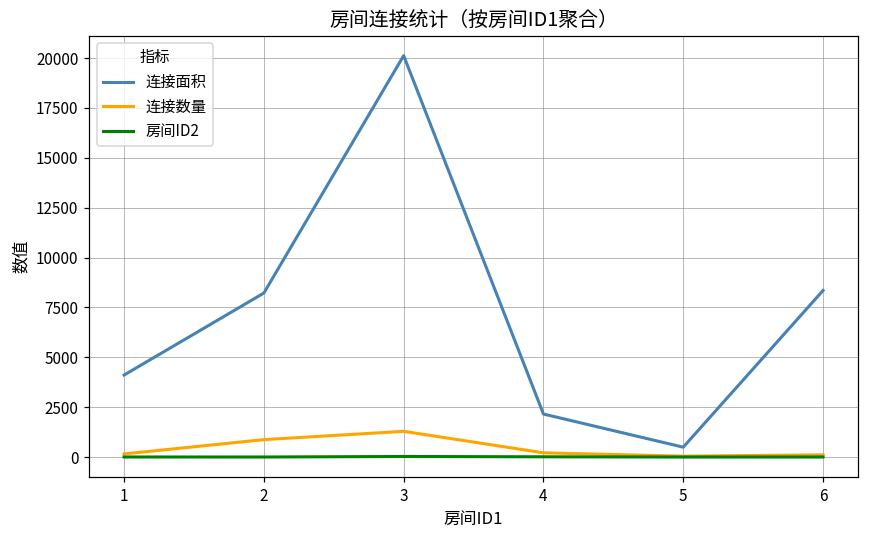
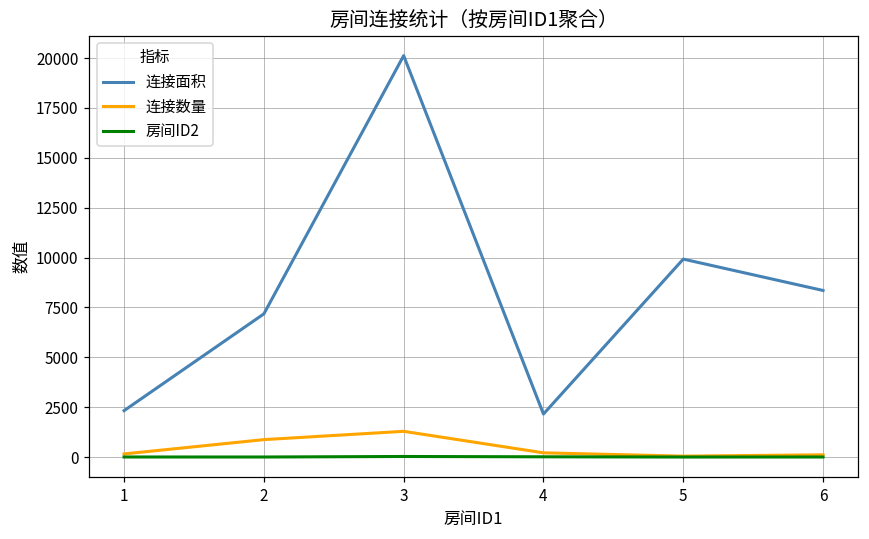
连接面积, 1: 4100 -> 2300
连接面积, 2: 8200 -> 7200
连接面积, 5: 500 -> 9900
